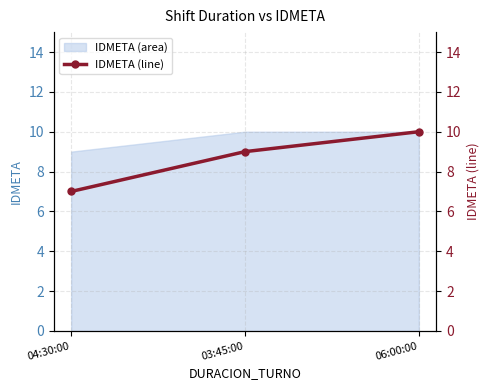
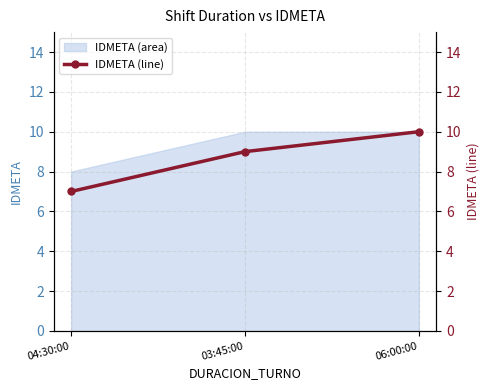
IDMETA (area), 04:30:00: 9 -> 8
